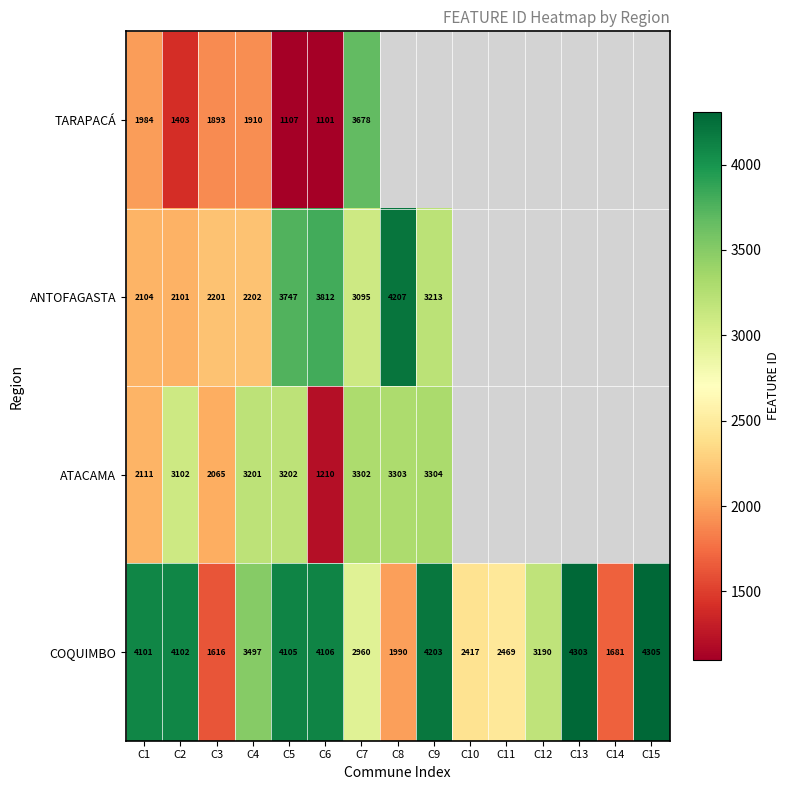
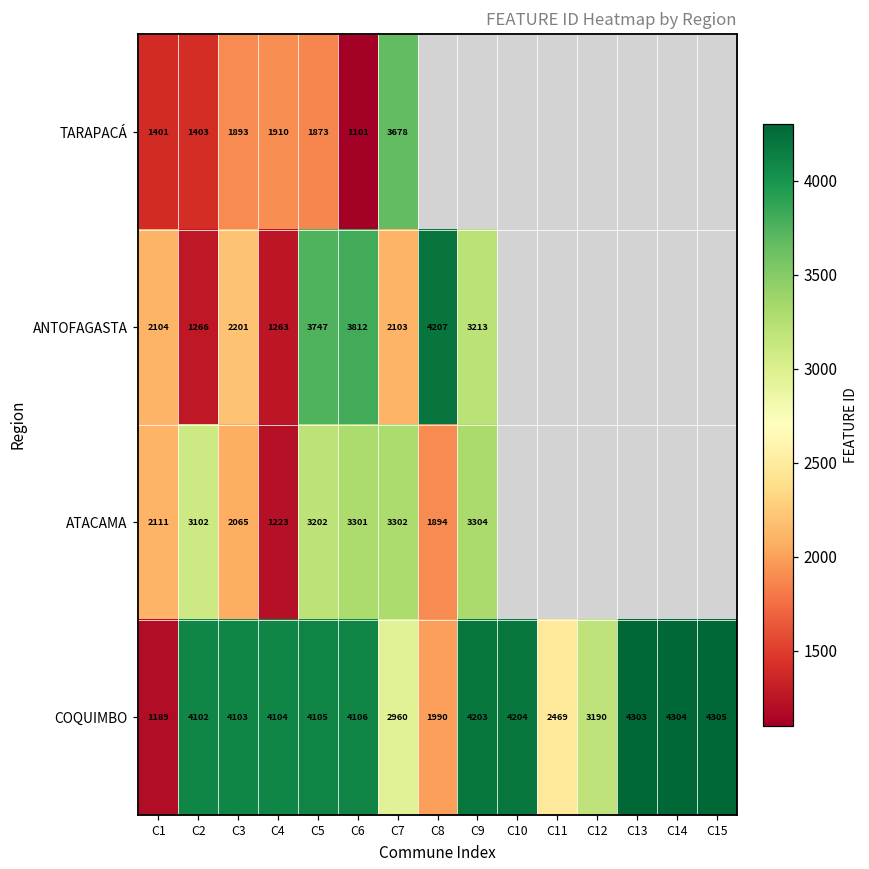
TARAPACÁ, C1: 1984 -> 1401
TARAPACÁ, C5: 1107 -> 1873
ANTOFAGASTA, C2: 2101 -> 1266
ANTOFAGASTA, C4: 2202 -> 1263
ANTOFAGASTA, C7: 3095 -> 2103
ATACAMA, C4: 3201 -> 1223
ATACAMA, C6: 1210 -> 3301
ATACAMA, C8: 3303 -> 1894
COQUIMBO, C1: 4101 -> 1189
COQUIMBO, C3: 1616 -> 4103
COQUIMBO, C4: 3497 -> 4104
COQUIMBO, C10: 2417 -> 4204
COQUIMBO, C14: 1681 -> 4304
